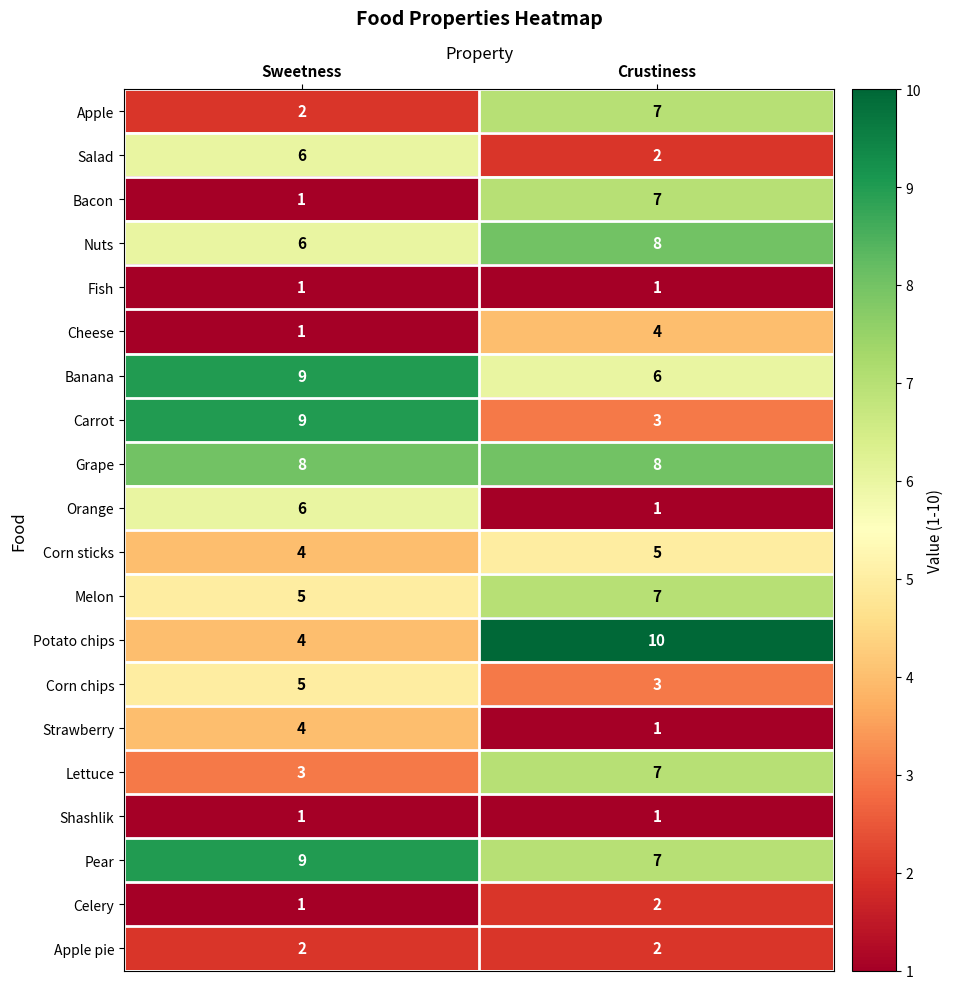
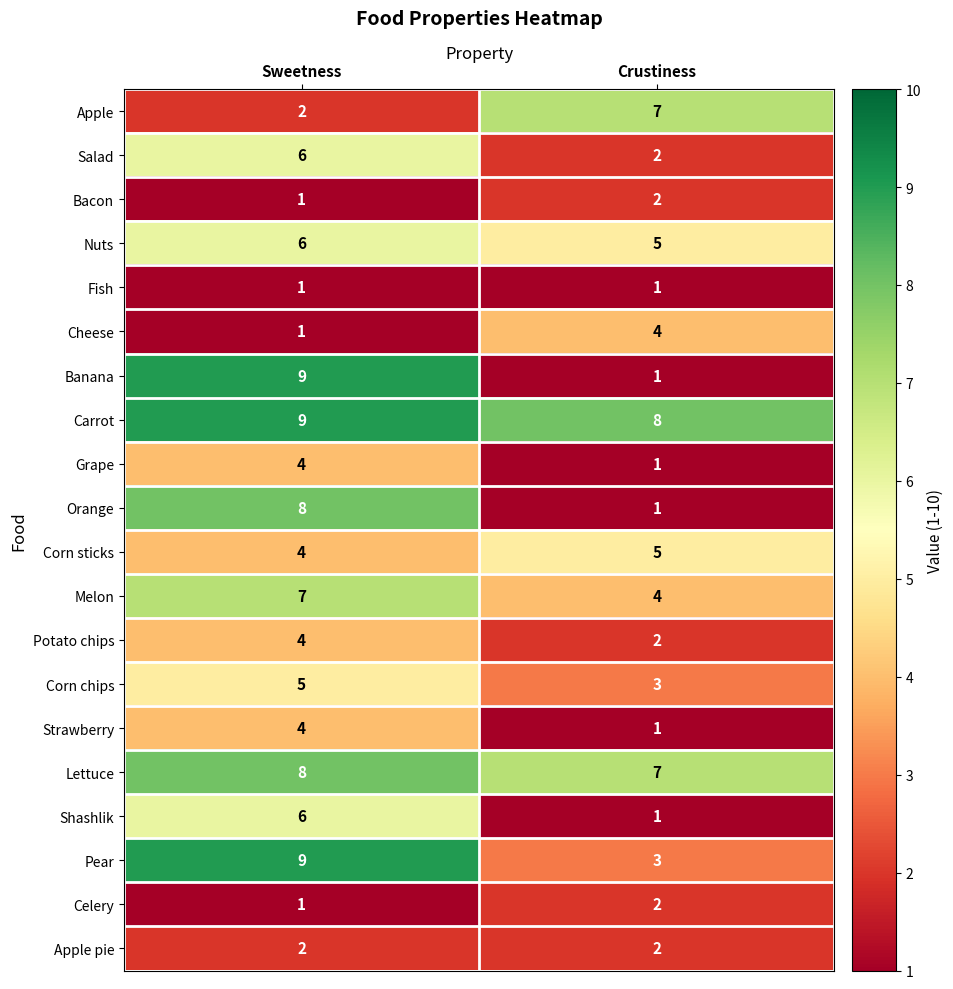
Bacon, Crustiness: 7 -> 2
Nuts, Crustiness: 8 -> 5
Banana, Crustiness: 6 -> 1
Carrot, Crustiness: 3 -> 8
Grape, Sweetness: 8 -> 4
Grape, Crustiness: 8 -> 1
Orange, Sweetness: 6 -> 8
Melon, Sweetness: 5 -> 7
Melon, Crustiness: 7 -> 4
Potato chips, Crustiness: 10 -> 2
Lettuce, Sweetness: 3 -> 8
Shashlik, Sweetness: 1 -> 6
Pear, Crustiness: 7 -> 3
